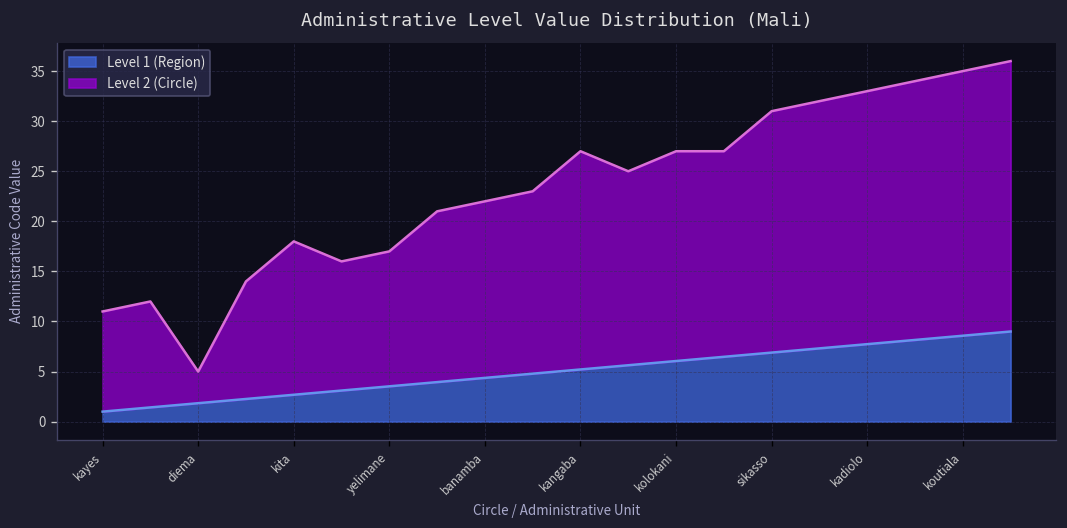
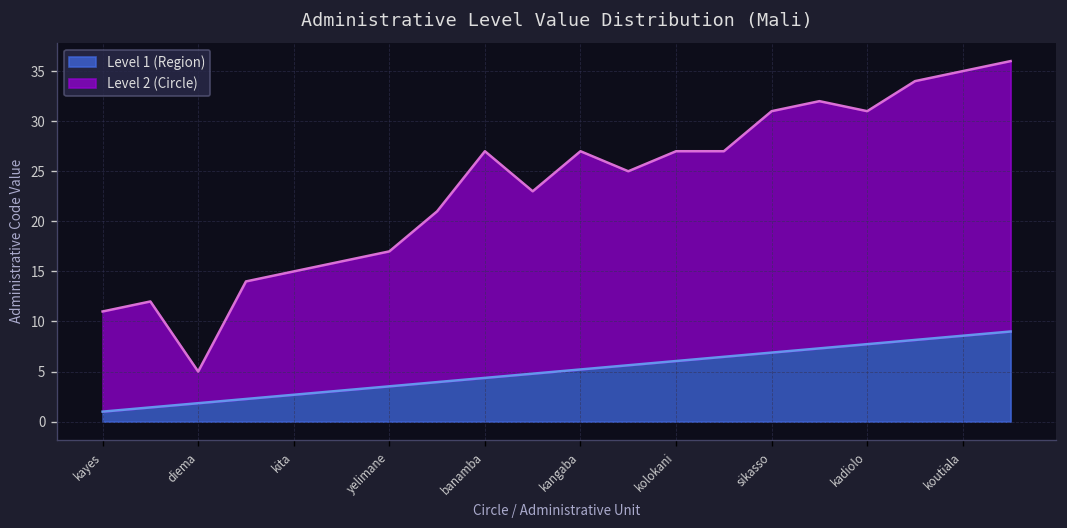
Level 2 (Circle), kita: 18 -> 15
Level 2 (Circle), banamba: 22 -> 27
Level 2 (Circle), kadiolo: 33 -> 31
